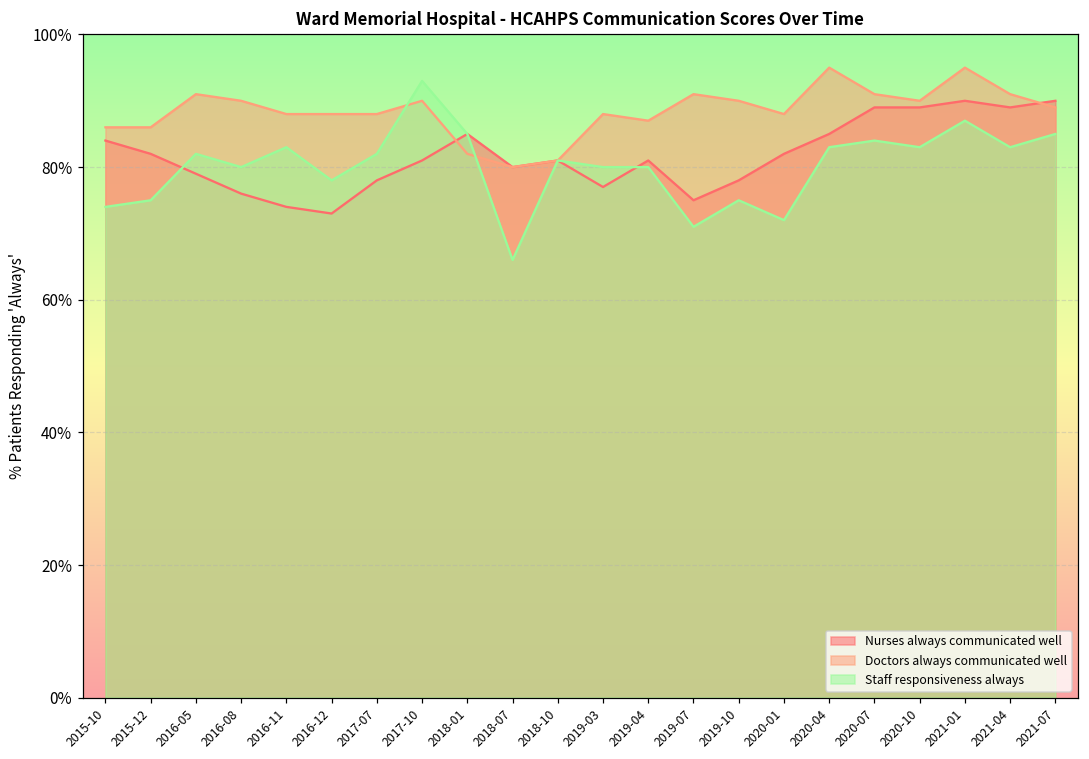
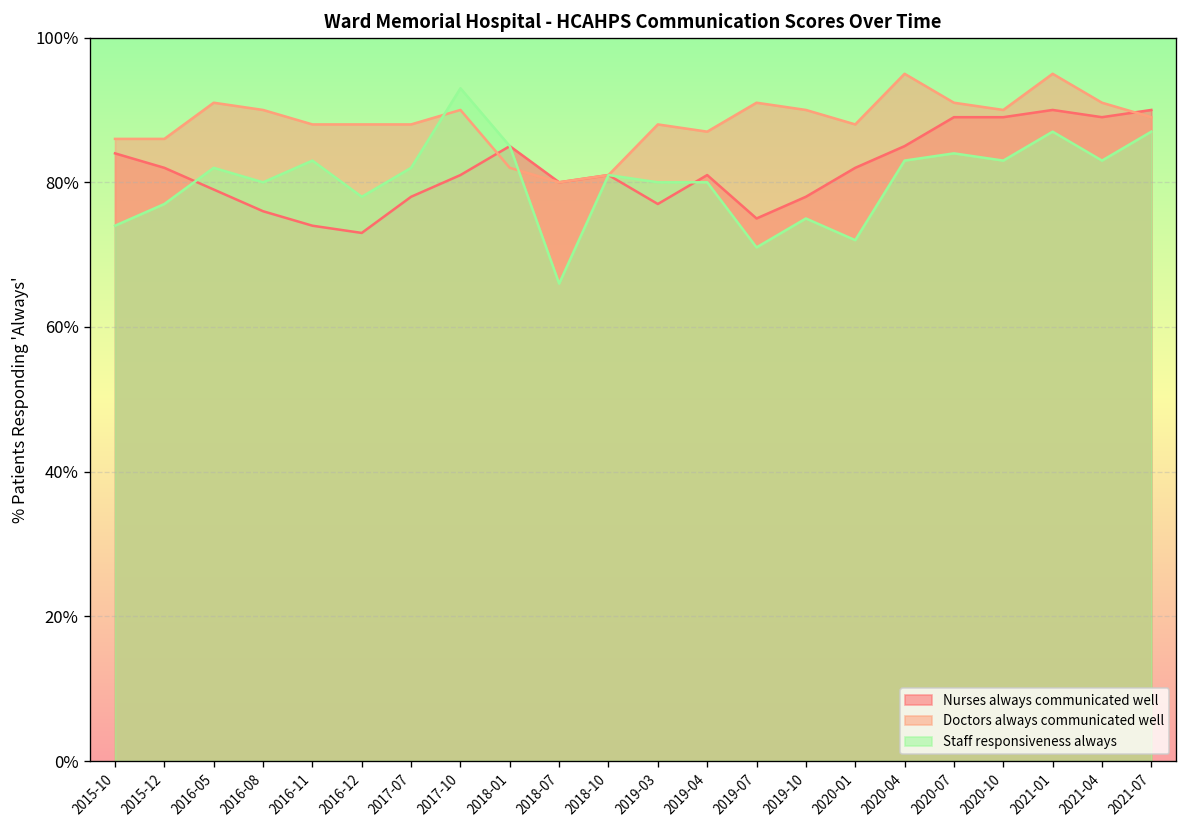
Staff responsiveness always, 2015-12: 75% -> 77%
Staff responsiveness always, 2021-07: 85% -> 87%
